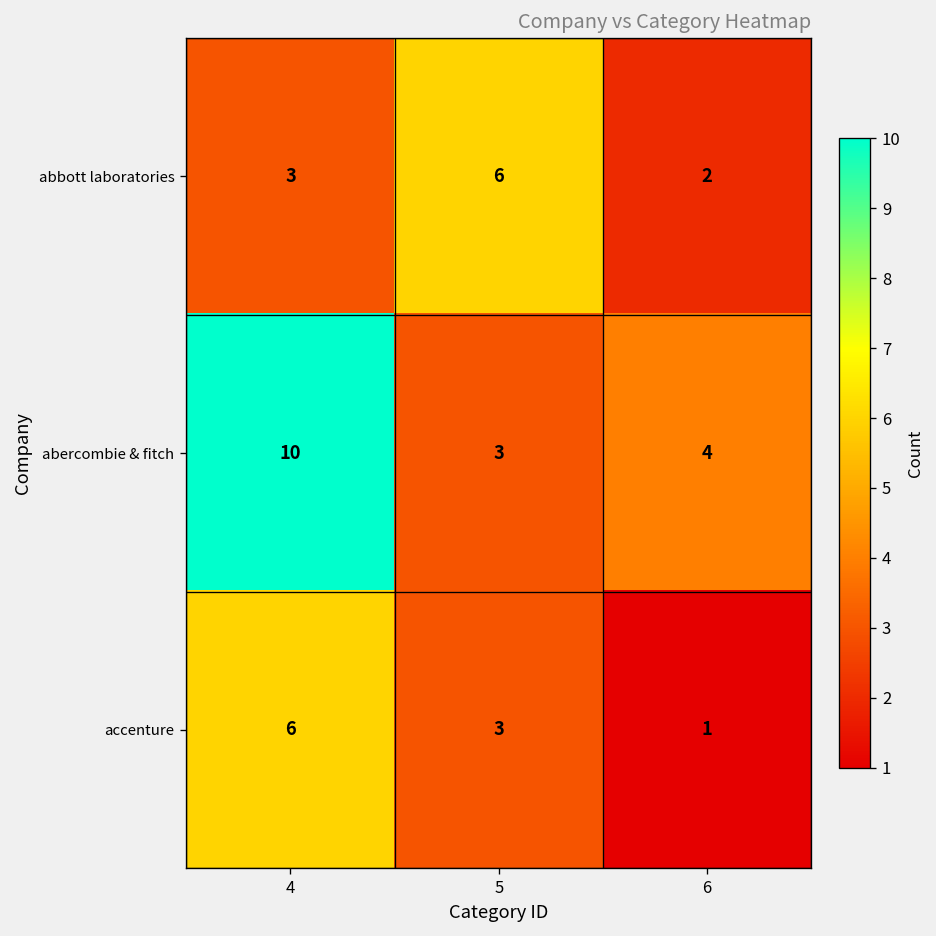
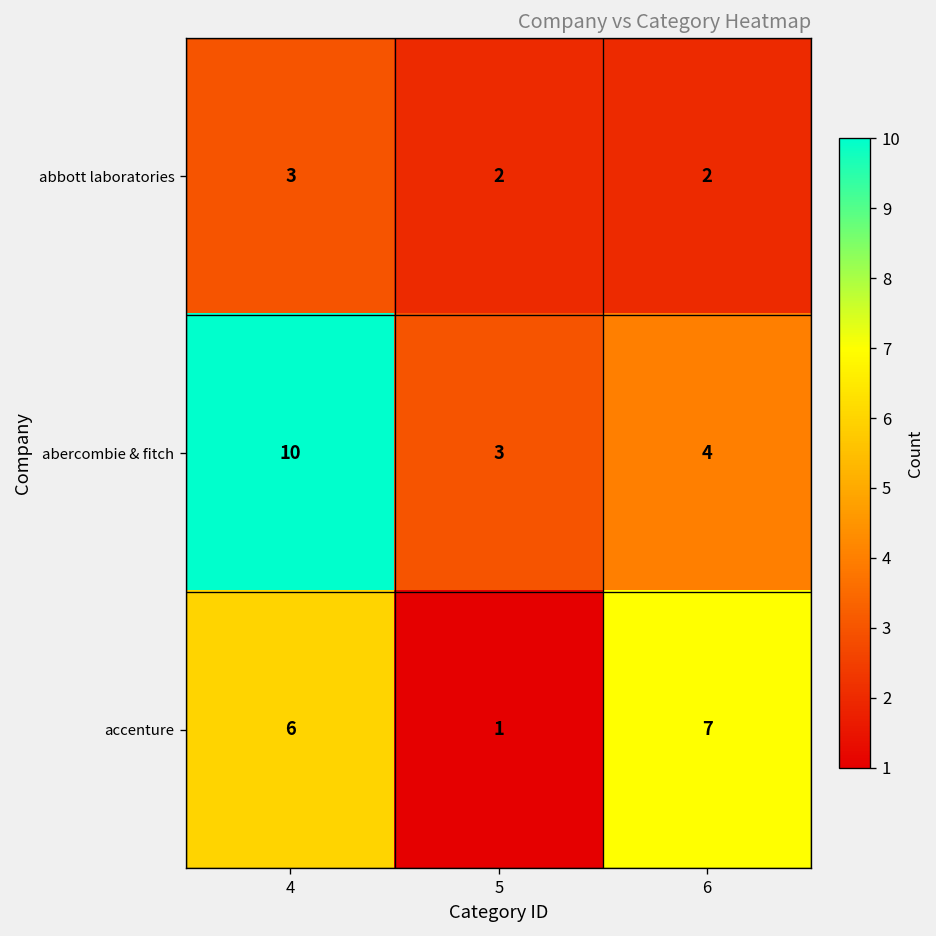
abbott laboratories, 5: 6 -> 2
accenture, 5: 3 -> 1
accenture, 6: 1 -> 7
